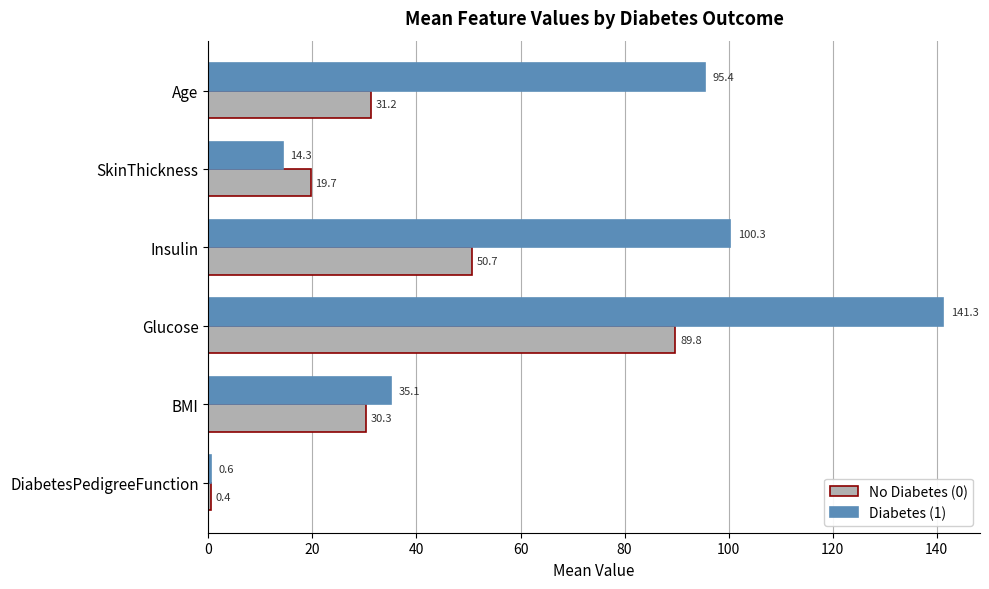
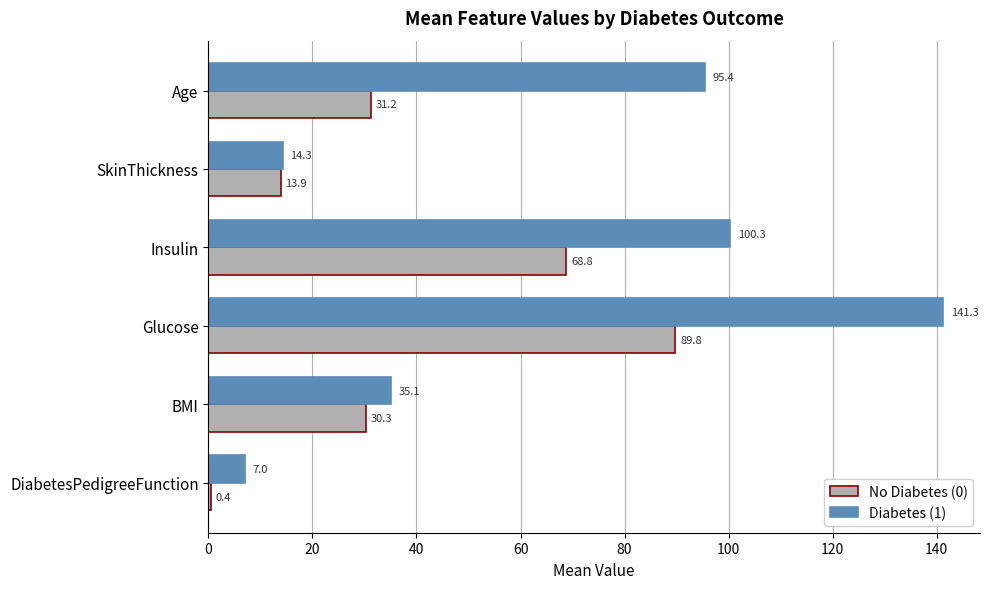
No Diabetes (0), SkinThickness: 19.7 -> 13.9
No Diabetes (0), Insulin: 50.7 -> 68.8
Diabetes (1), DiabetesPedigreeFunction: 0.6 -> 7.0
